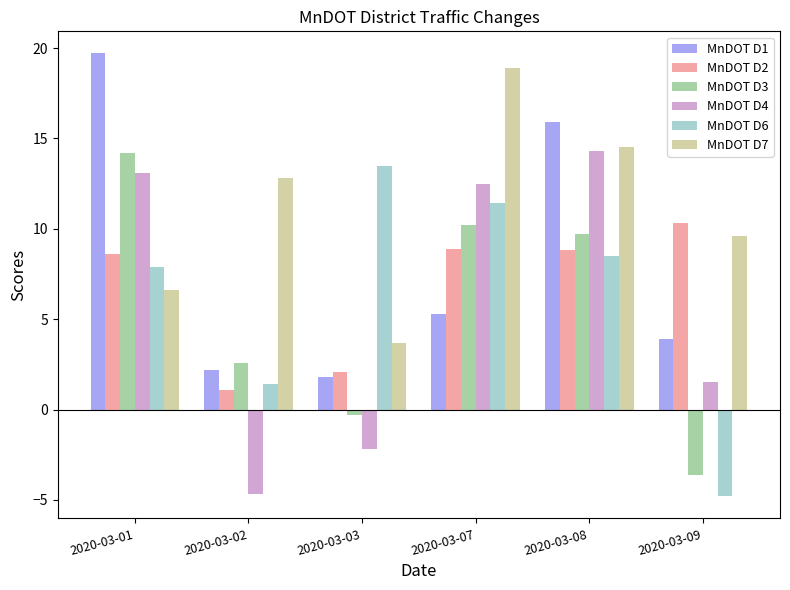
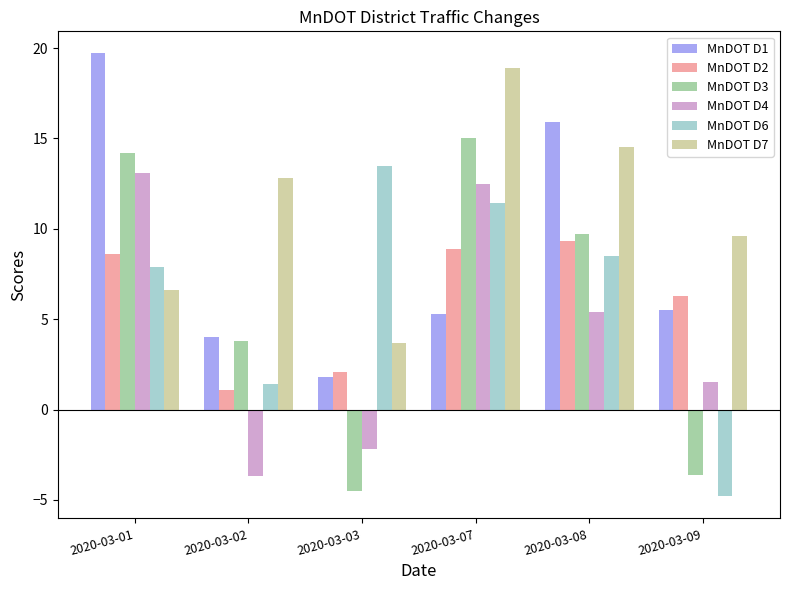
MnDOT D1, 2020-03-02: 2.2 -> 4.0
MnDOT D3, 2020-03-02: 2.6 -> 3.8
MnDOT D4, 2020-03-02: -4.7 -> -3.7
MnDOT D3, 2020-03-03: -0.3 -> -4.5
MnDOT D3, 2020-03-07: 10.2 -> 15.0
MnDOT D2, 2020-03-08: 8.8 -> 9.3
MnDOT D4, 2020-03-08: 14.3 -> 5.4
MnDOT D1, 2020-03-09: 3.9 -> 5.5
MnDOT D2, 2020-03-09: 10.3 -> 6.3
